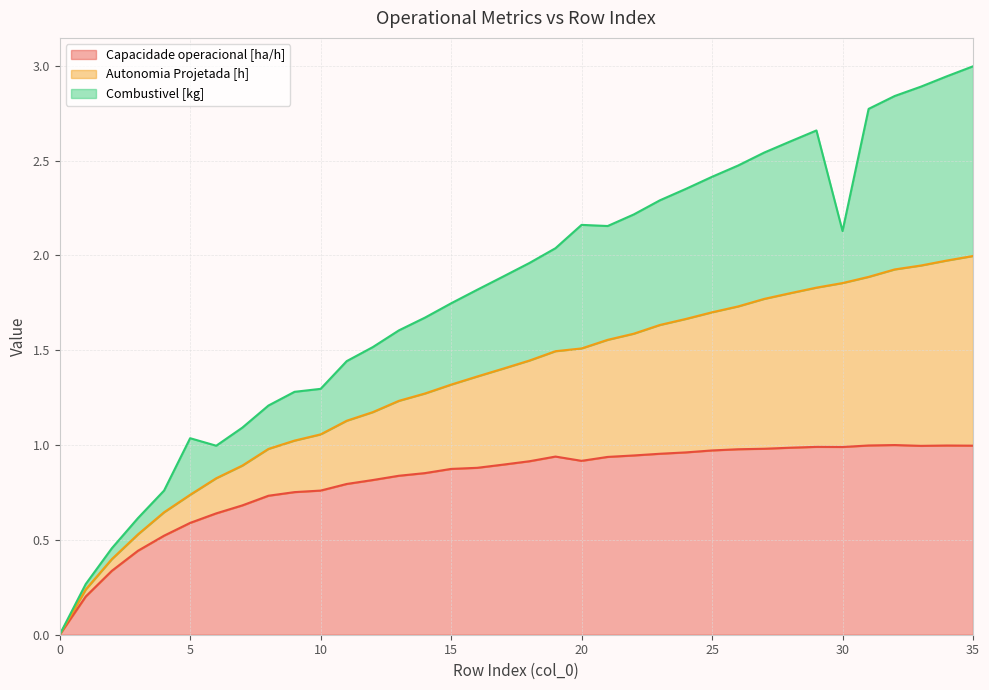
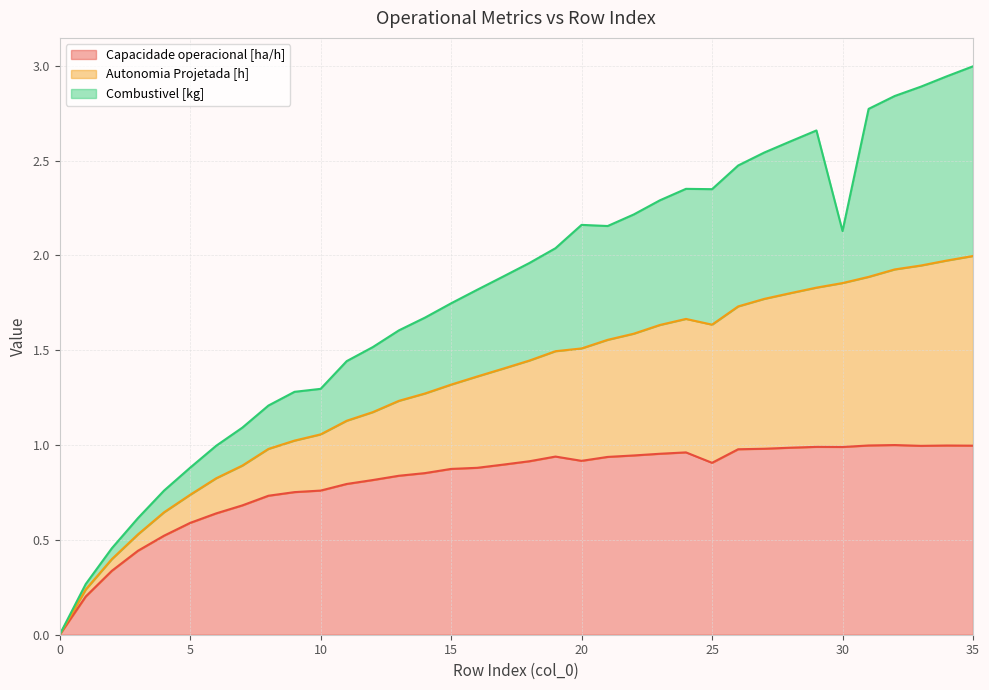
Combustivel [kg], 5: 0.30 -> 0.14
Capacidade operacional [ha/h], 25: 0.97 -> 0.91
